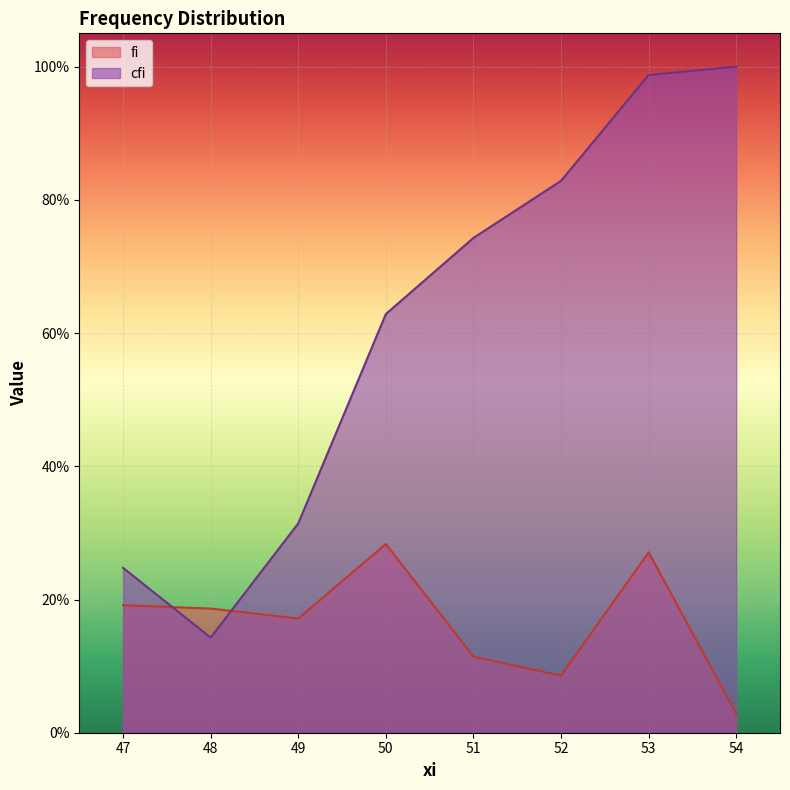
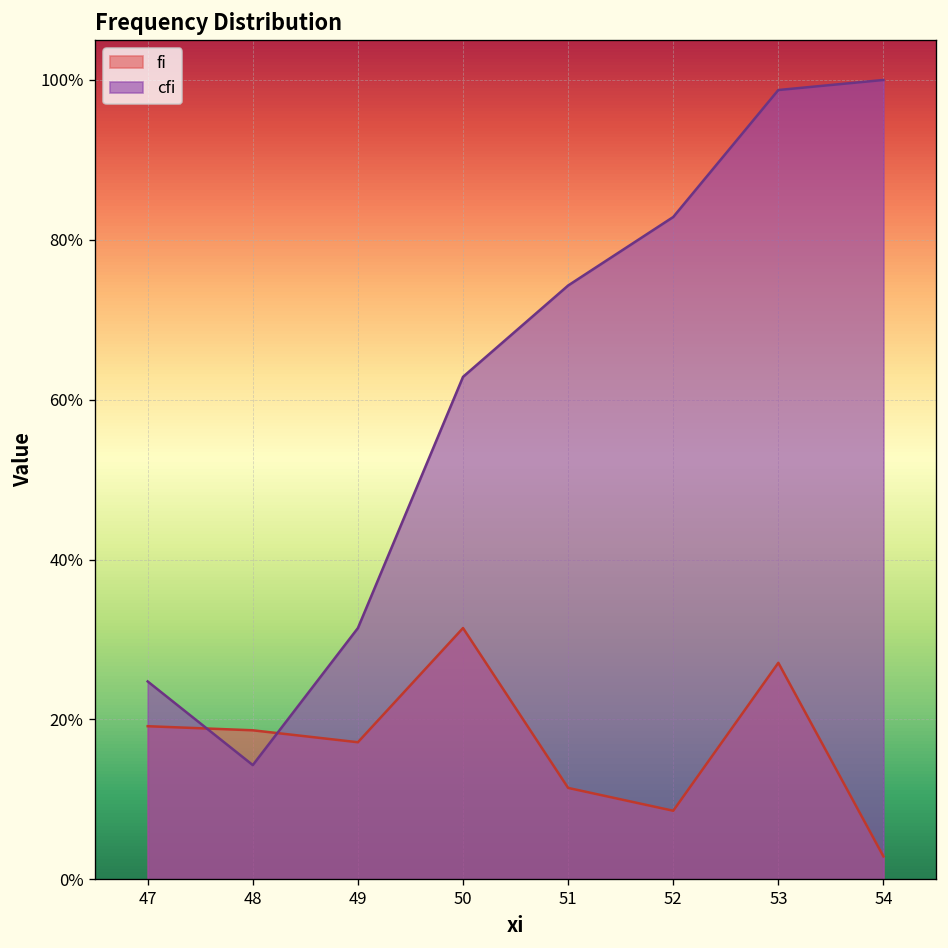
fi, 50: 28% -> 31%
